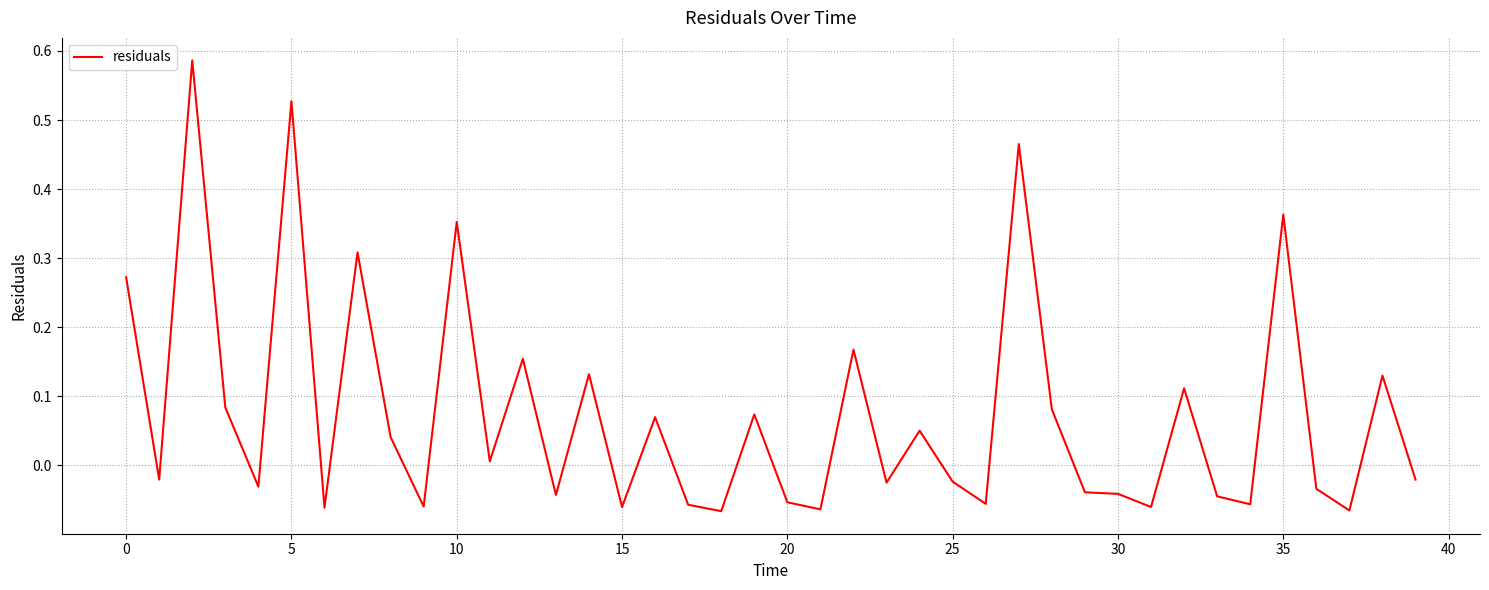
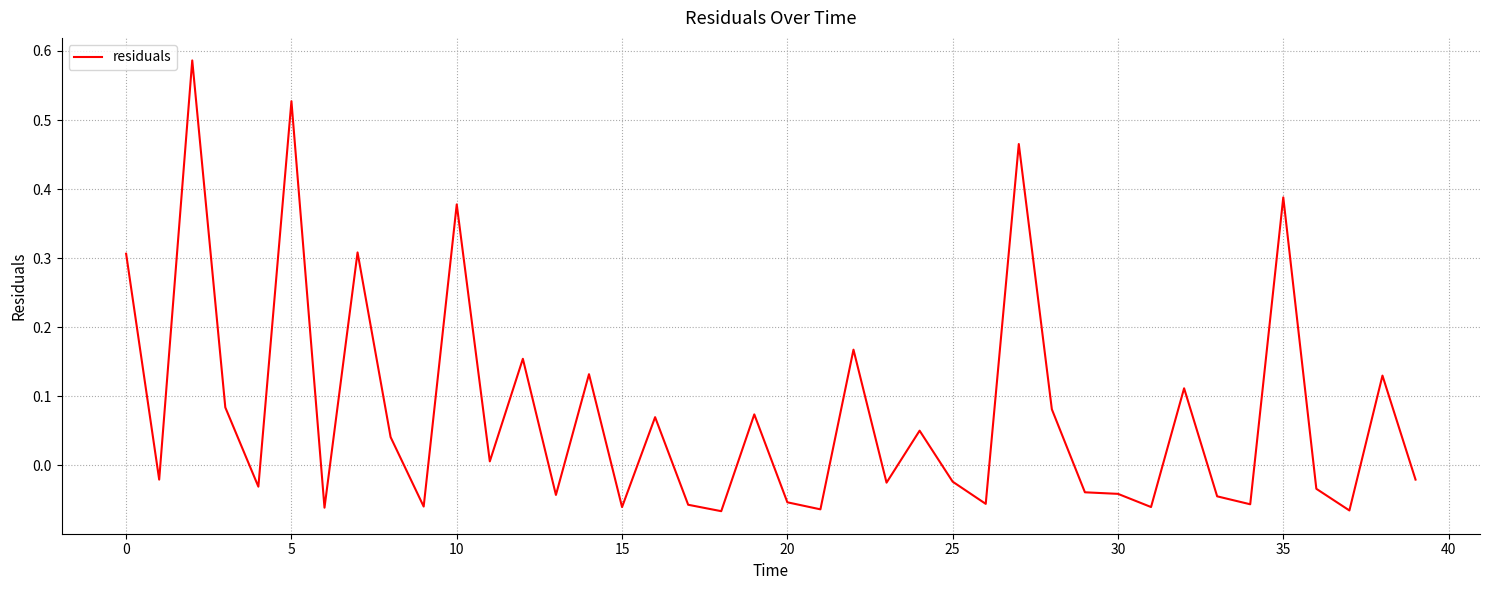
0: 0.27 -> 0.31
10: 0.35 -> 0.38
35: 0.36 -> 0.39
